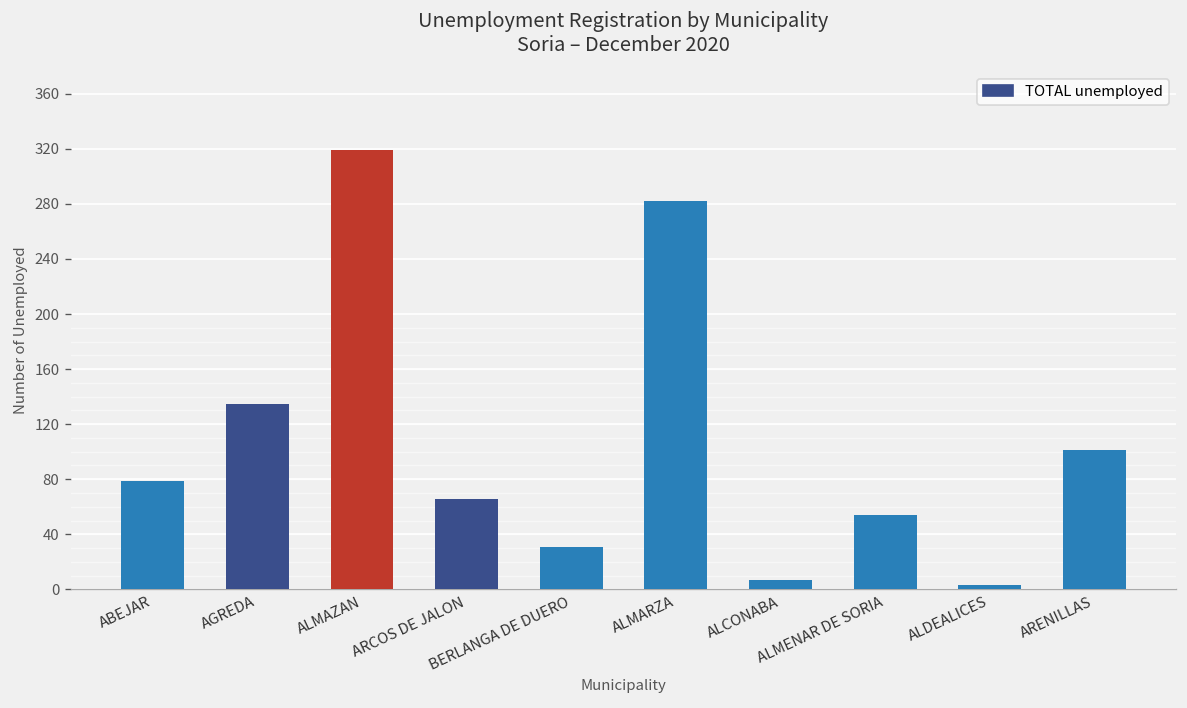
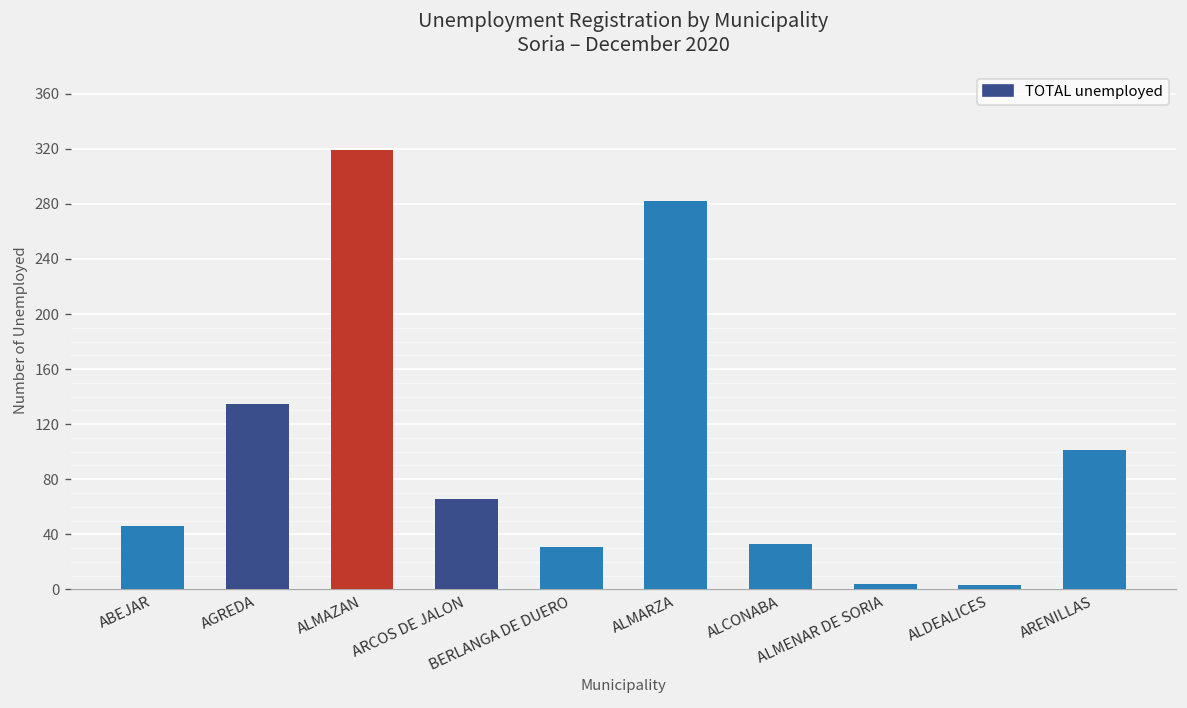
ABEJAR: 79 -> 46
ALCONABA: 7 -> 33
ALMENAR DE SORIA: 54 -> 4
